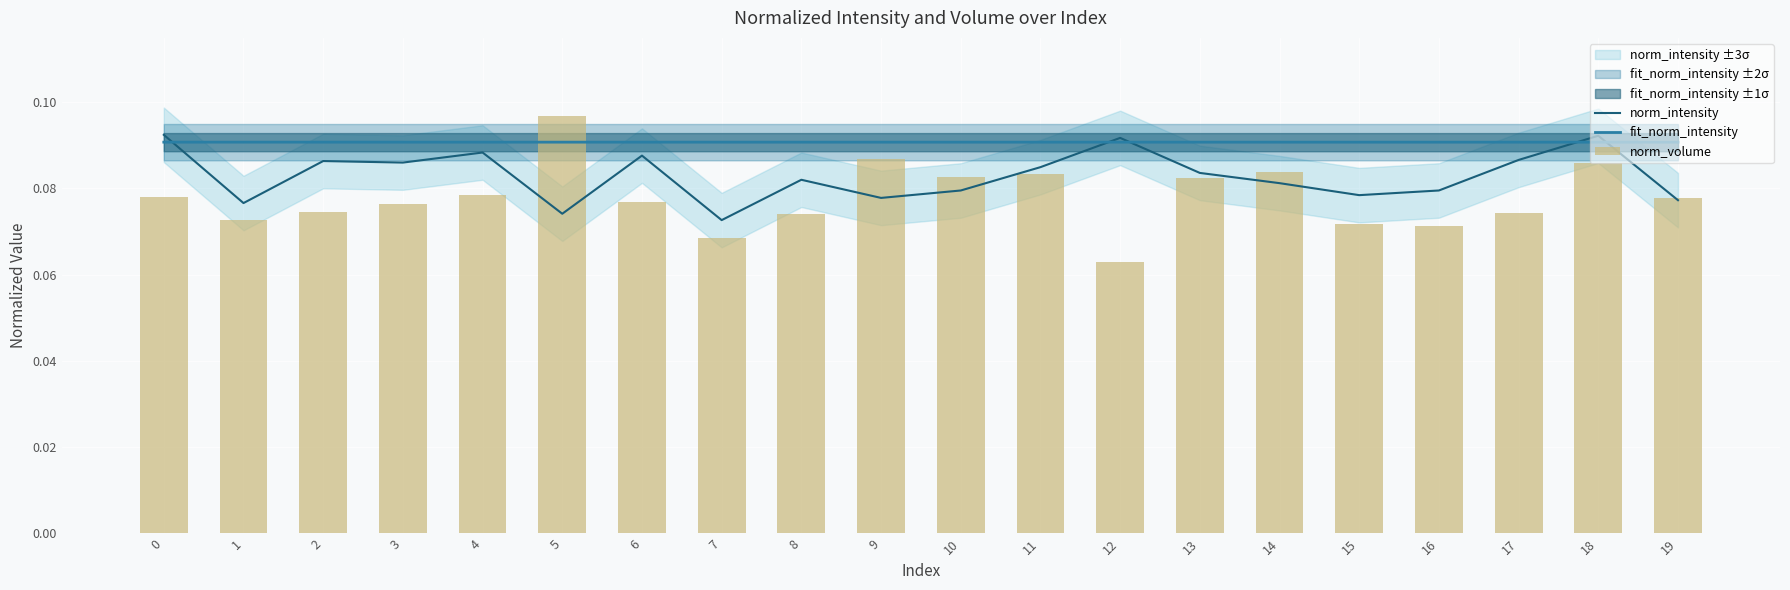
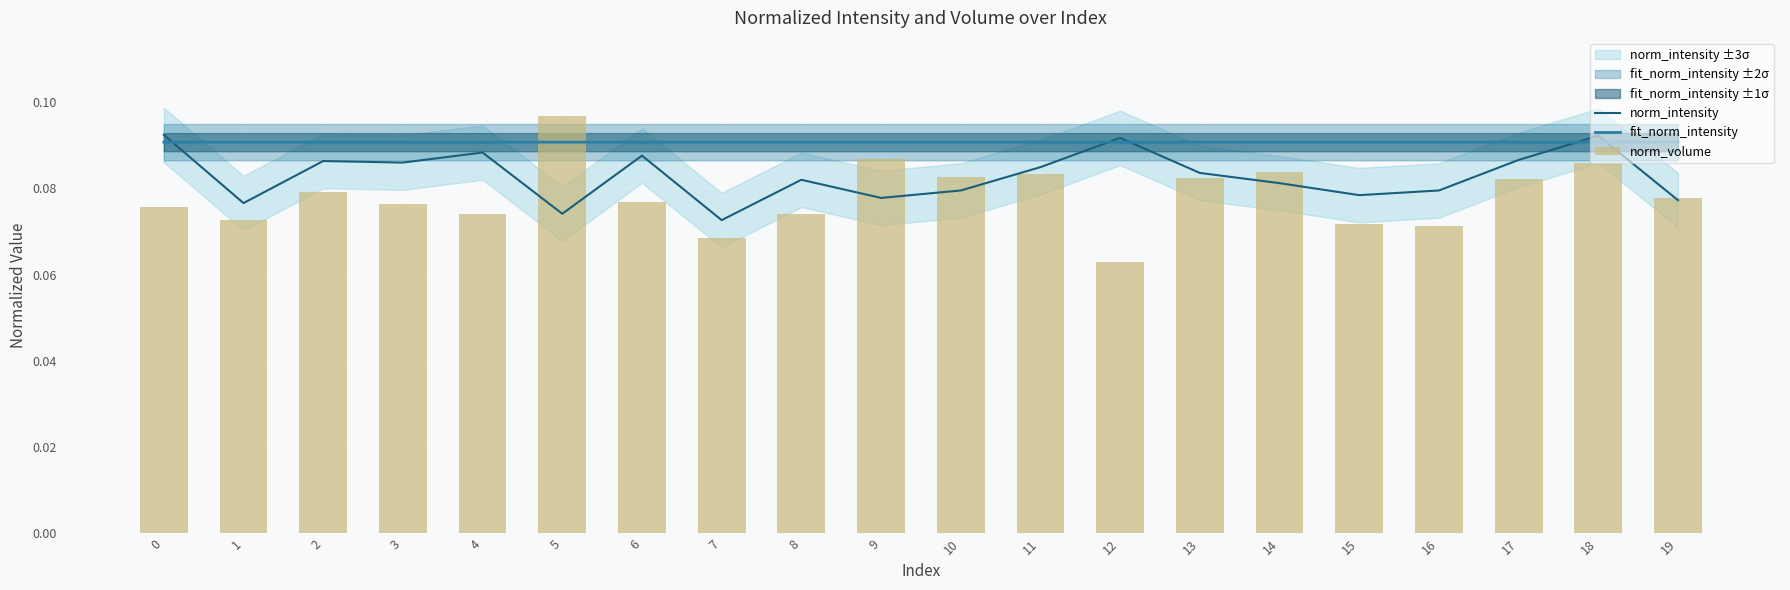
norm_volume, 0: 0.078 -> 0.076
norm_volume, 2: 0.075 -> 0.079
norm_volume, 4: 0.078 -> 0.074
norm_volume, 17: 0.074 -> 0.082
